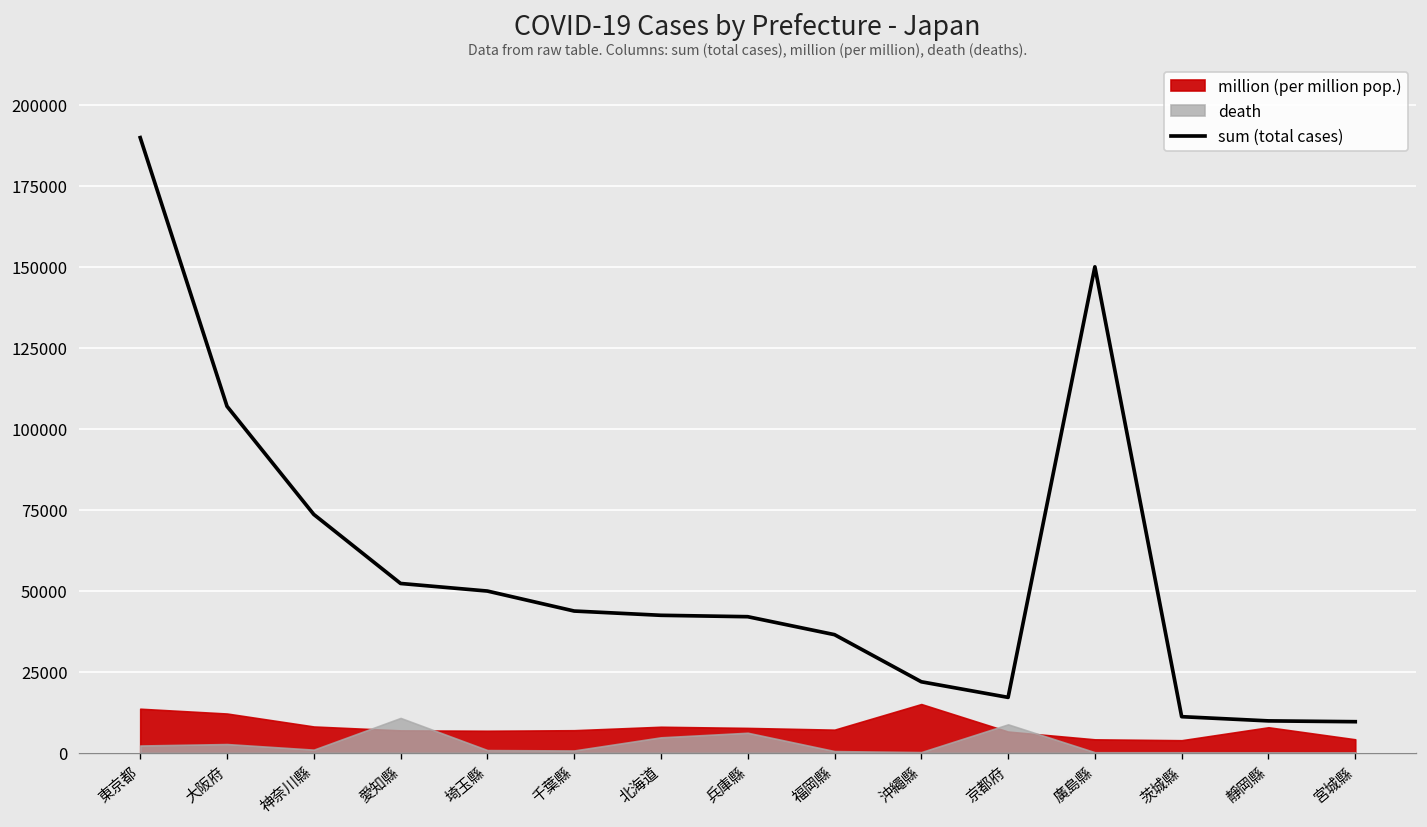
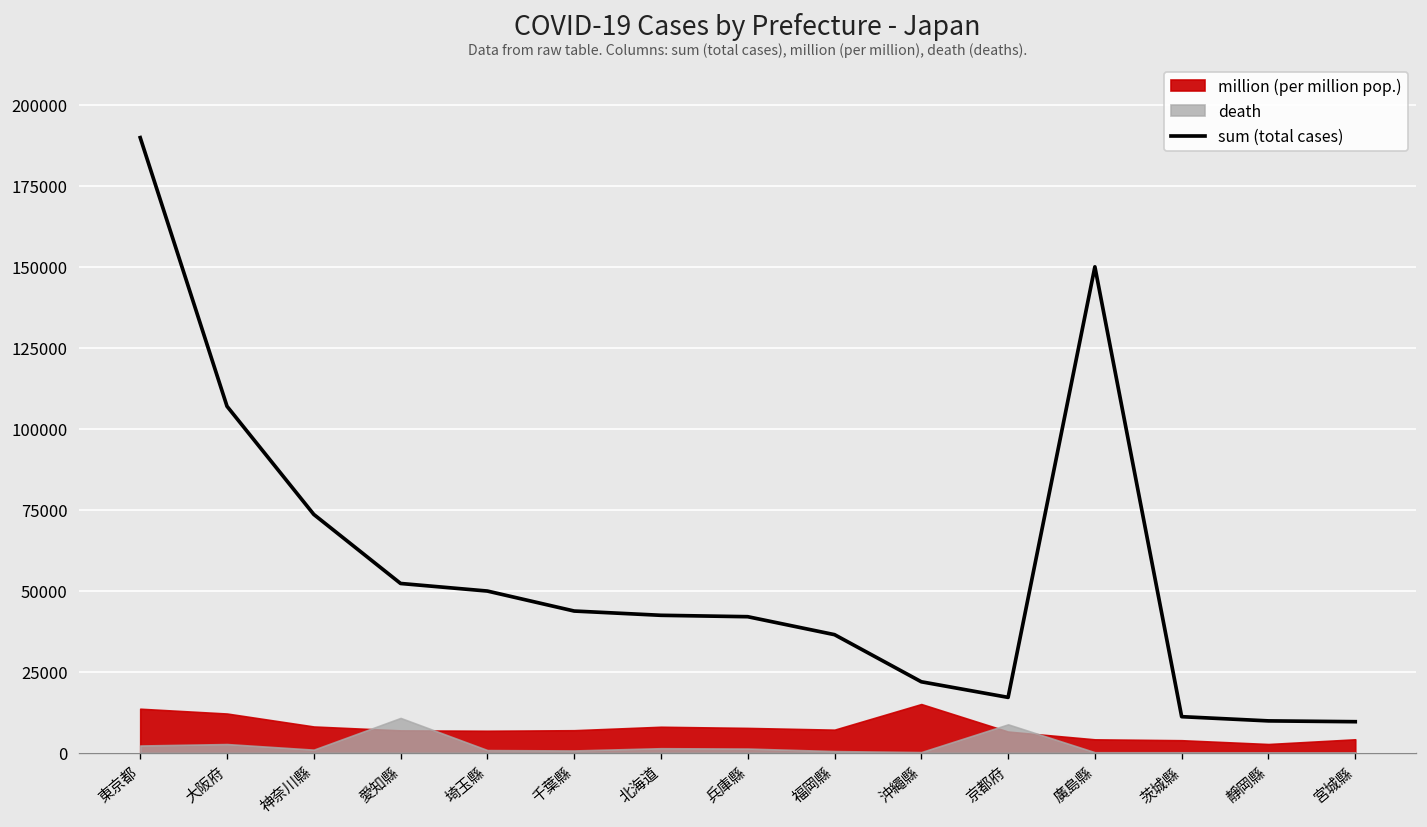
death, 北海道: 5000 -> 1000
death, 兵庫縣: 6000 -> 1000
million (per million pop.), 靜岡縣: 8000 -> 3000
